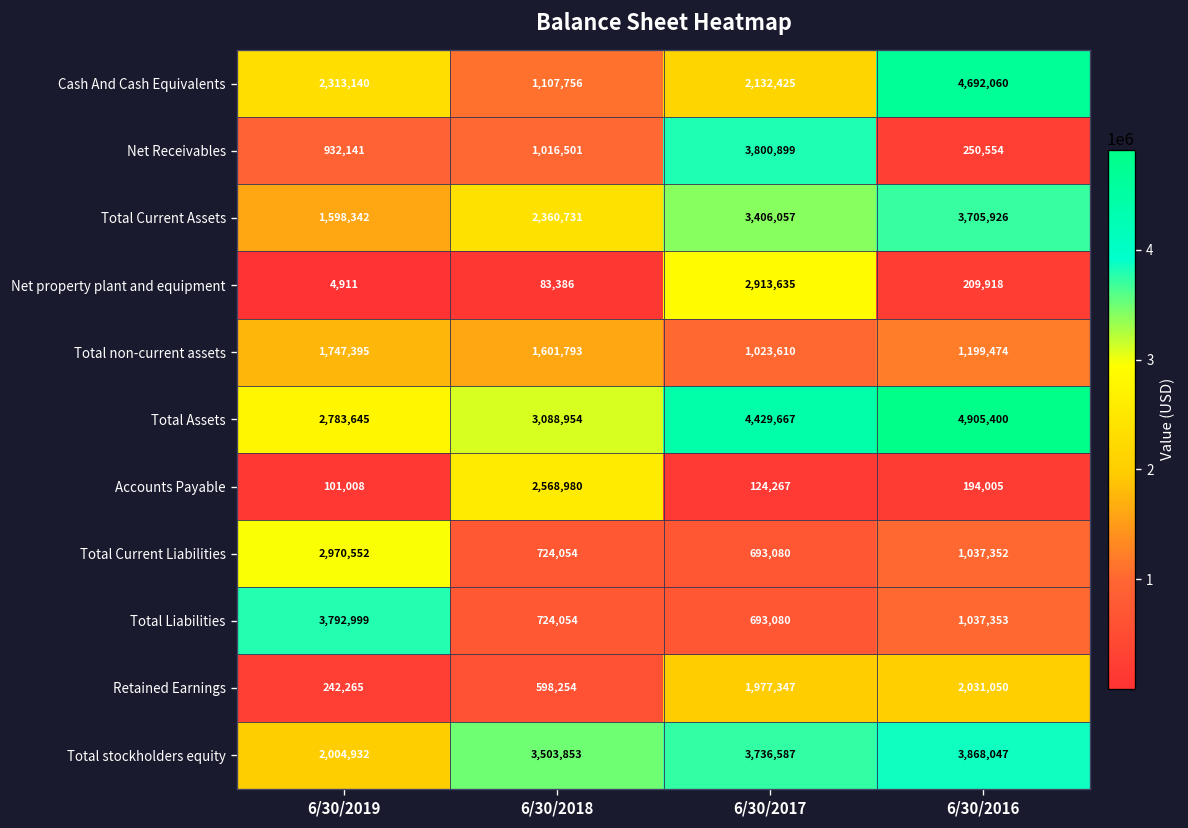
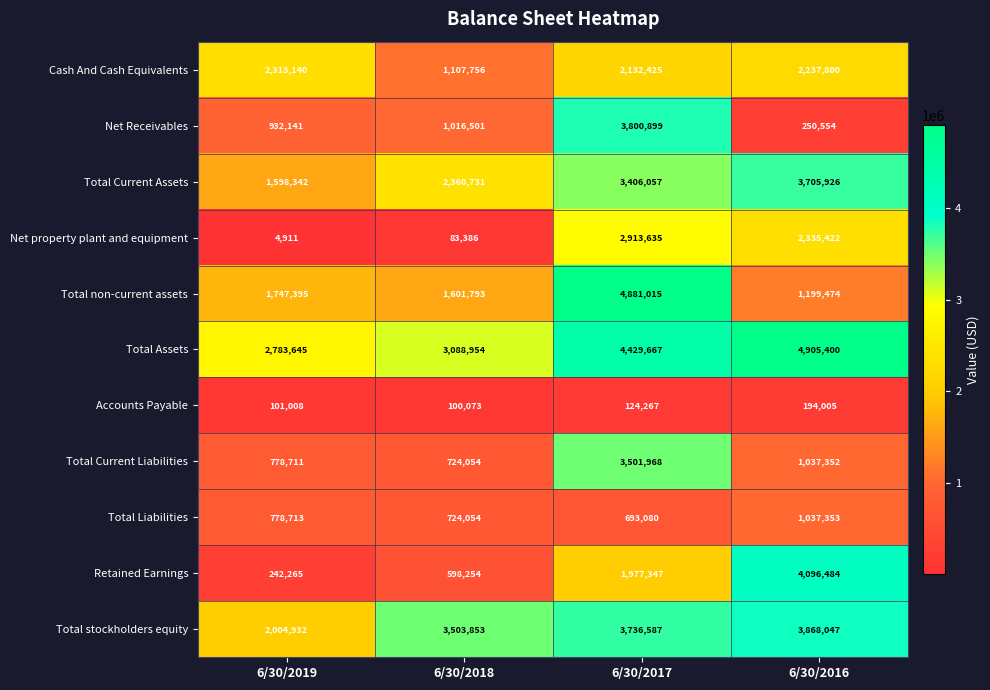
Cash And Cash Equivalents, 6/30/2016: 4,692,060 -> 2,237,800
Net property plant and equipment, 6/30/2016: 209,918 -> 2,335,422
Total non-current assets, 6/30/2017: 1,023,610 -> 4,881,015
Accounts Payable, 6/30/2018: 2,568,980 -> 100,073
Total Current Liabilities, 6/30/2019: 2,970,552 -> 778,711
Total Current Liabilities, 6/30/2017: 693,080 -> 3,501,968
Total Liabilities, 6/30/2019: 3,792,999 -> 778,713
Retained Earnings, 6/30/2016: 2,031,050 -> 4,096,484
